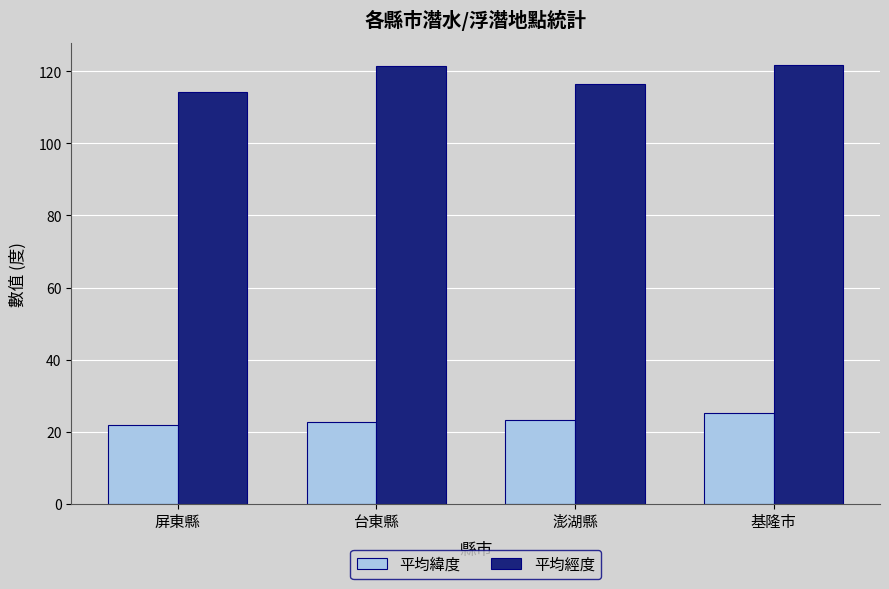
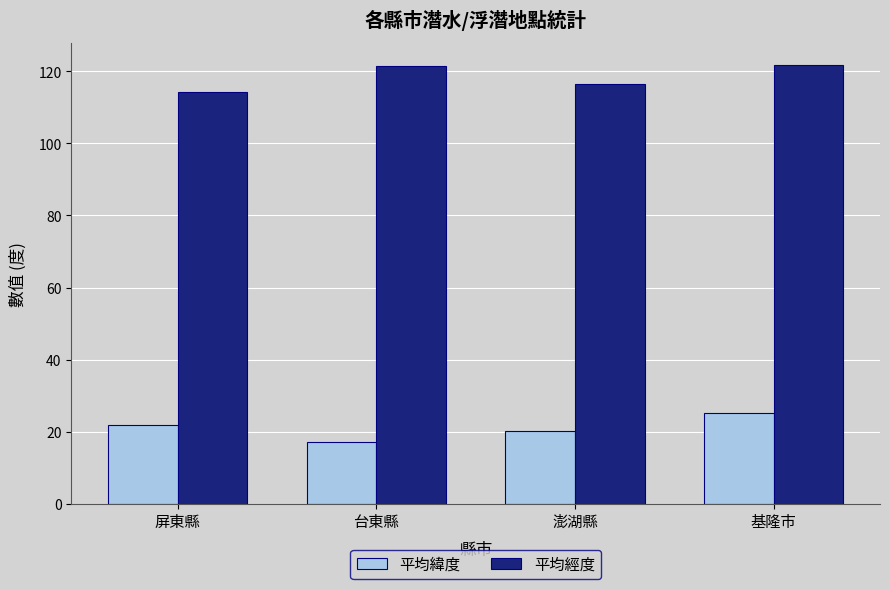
平均緯度, 台東縣: 23 -> 17
平均緯度, 澎湖縣: 23 -> 20
